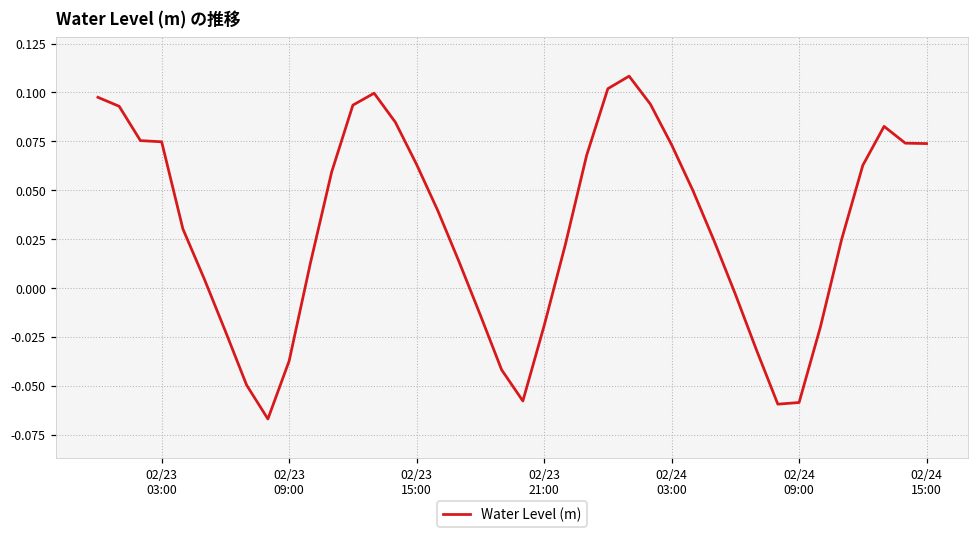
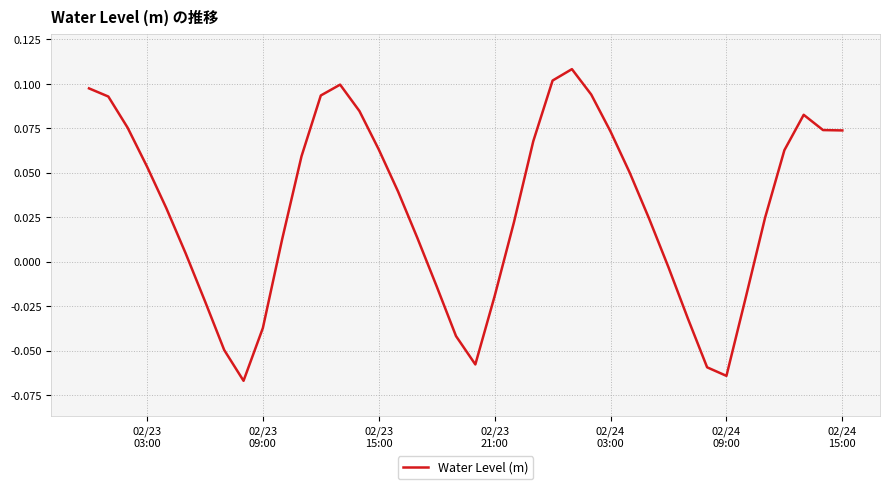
02/23 03:00: 0.075 -> 0.054
02/24 09:00: -0.059 -> -0.064
